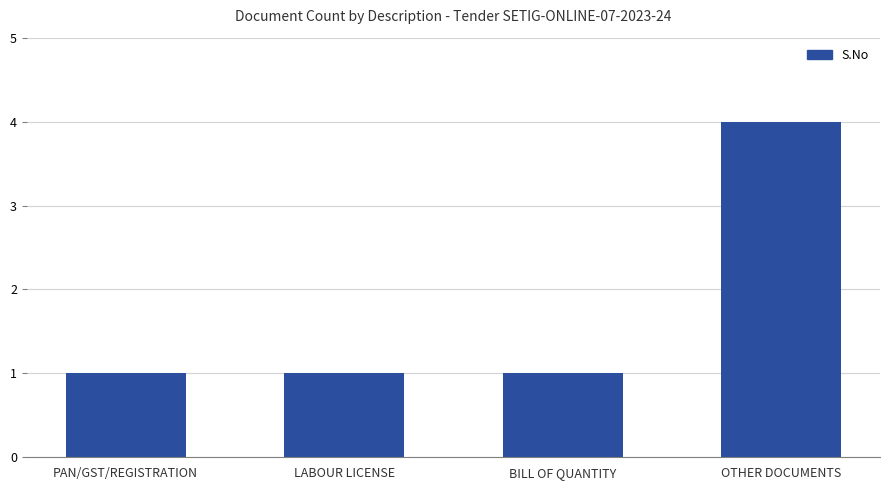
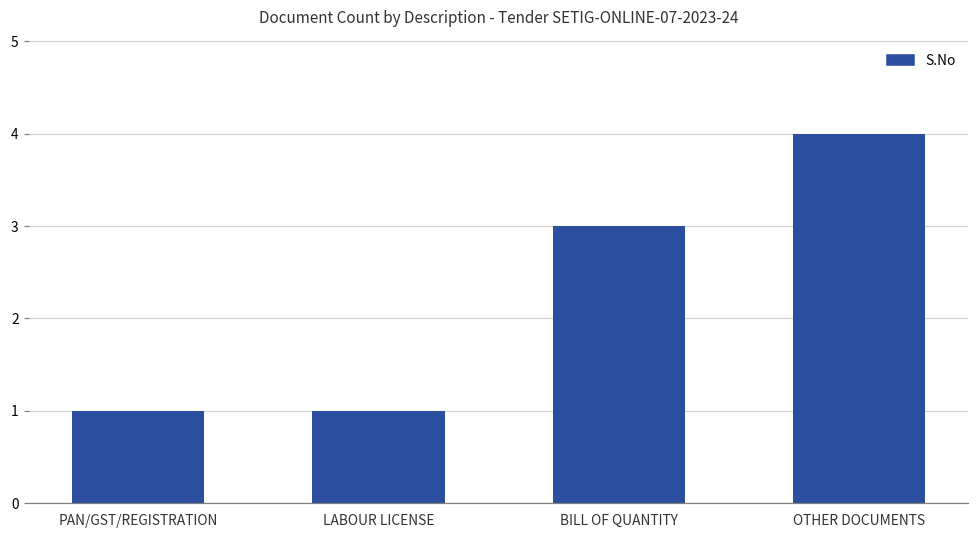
BILL OF QUANTITY: 1 -> 3
